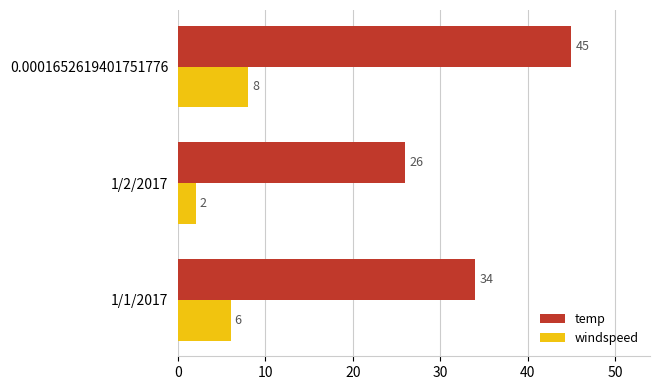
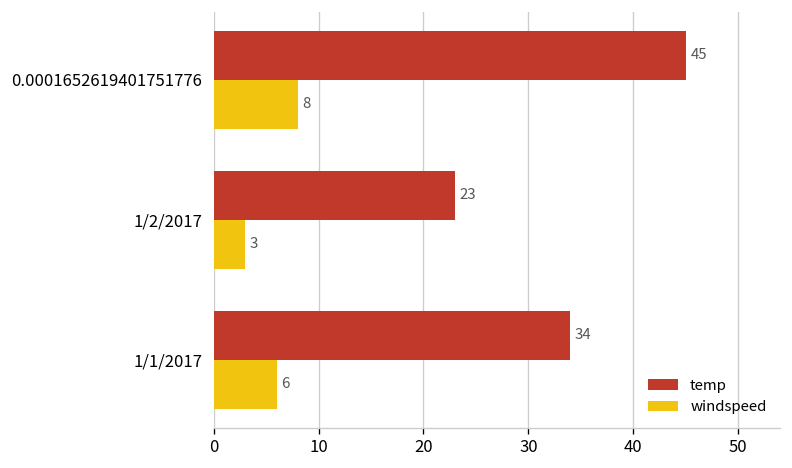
temp, 1/2/2017: 26 -> 23
windspeed, 1/2/2017: 2 -> 3
